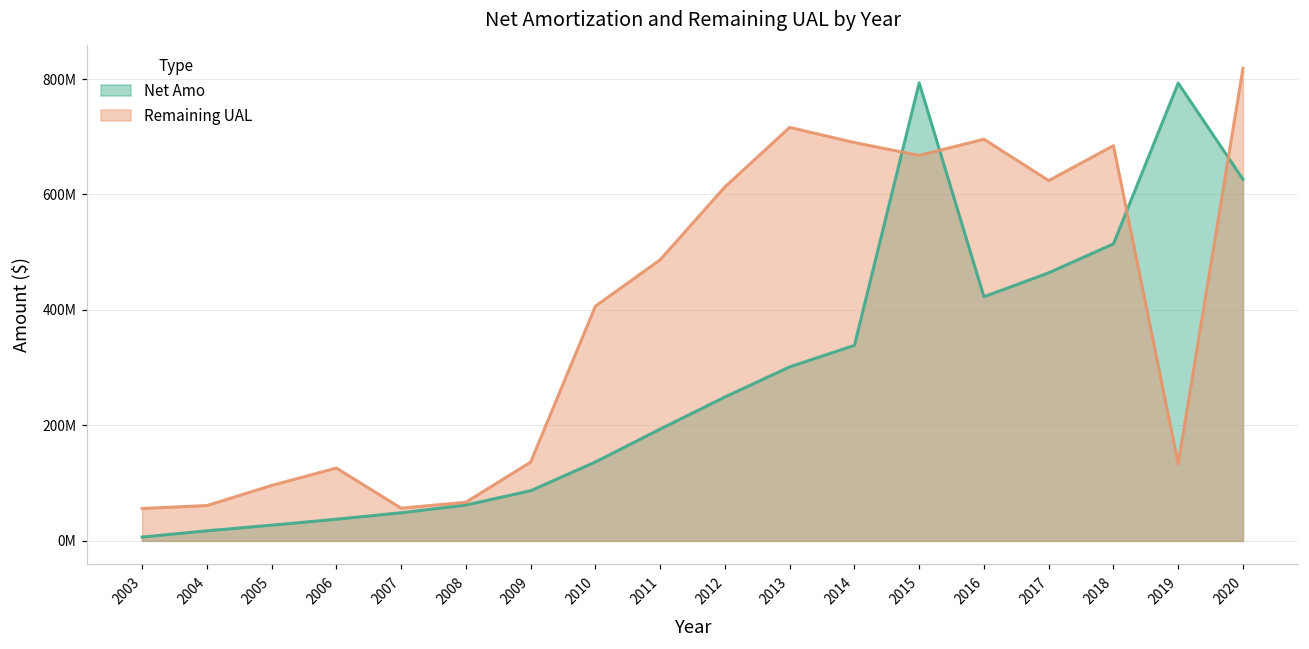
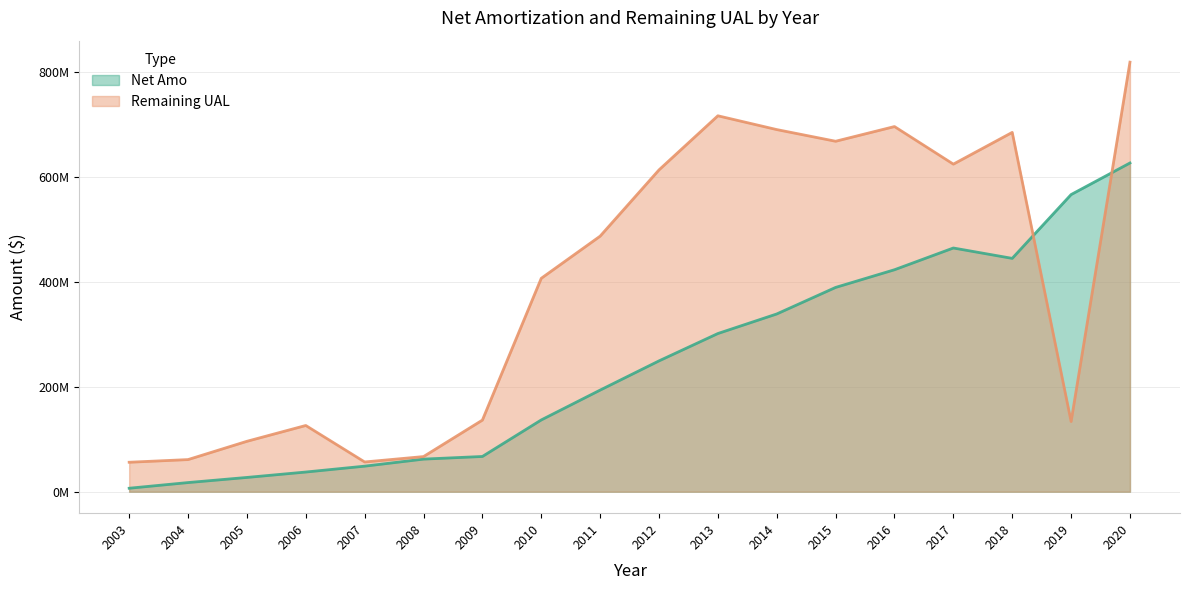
Net Amo, 2009: 90000000 -> 70000000
Net Amo, 2015: 790000000 -> 390000000
Net Amo, 2018: 510000000 -> 440000000
Net Amo, 2019: 790000000 -> 570000000
